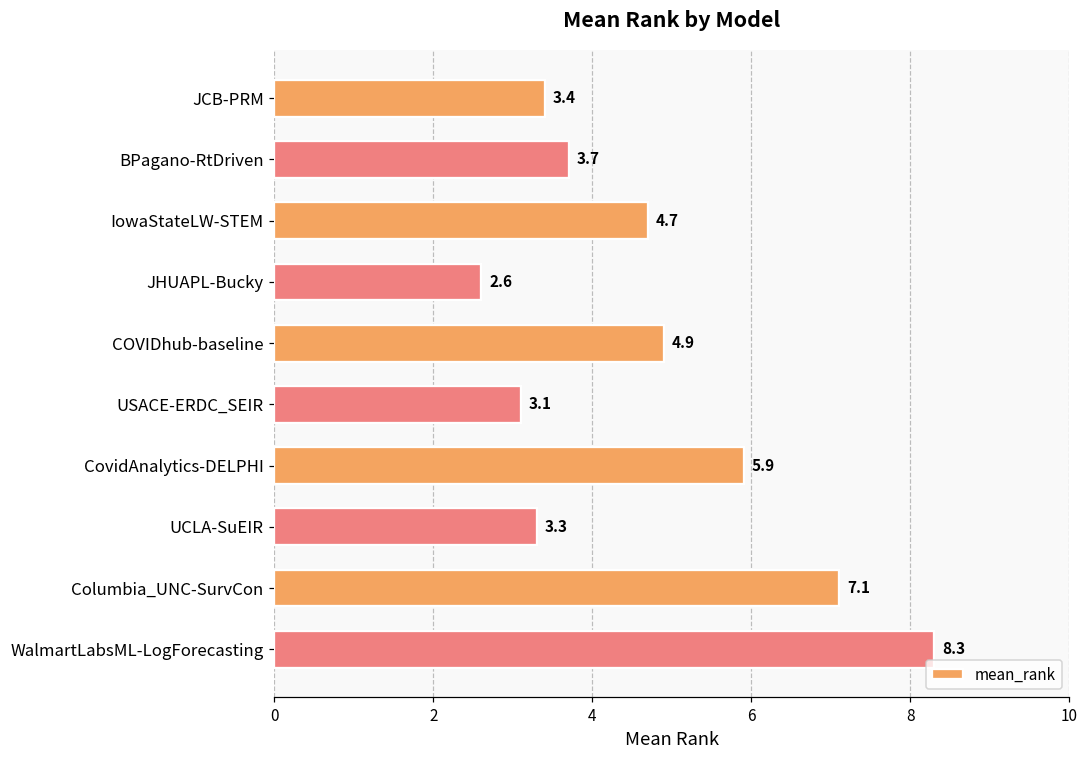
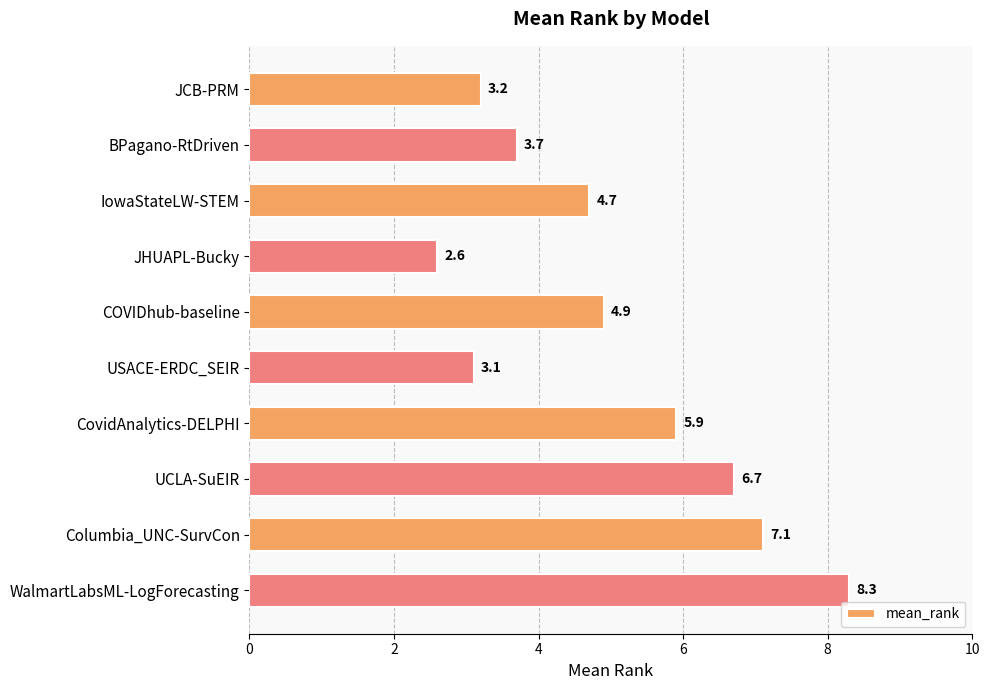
JCB-PRM: 3.4 -> 3.2
UCLA-SuEIR: 3.3 -> 6.7
